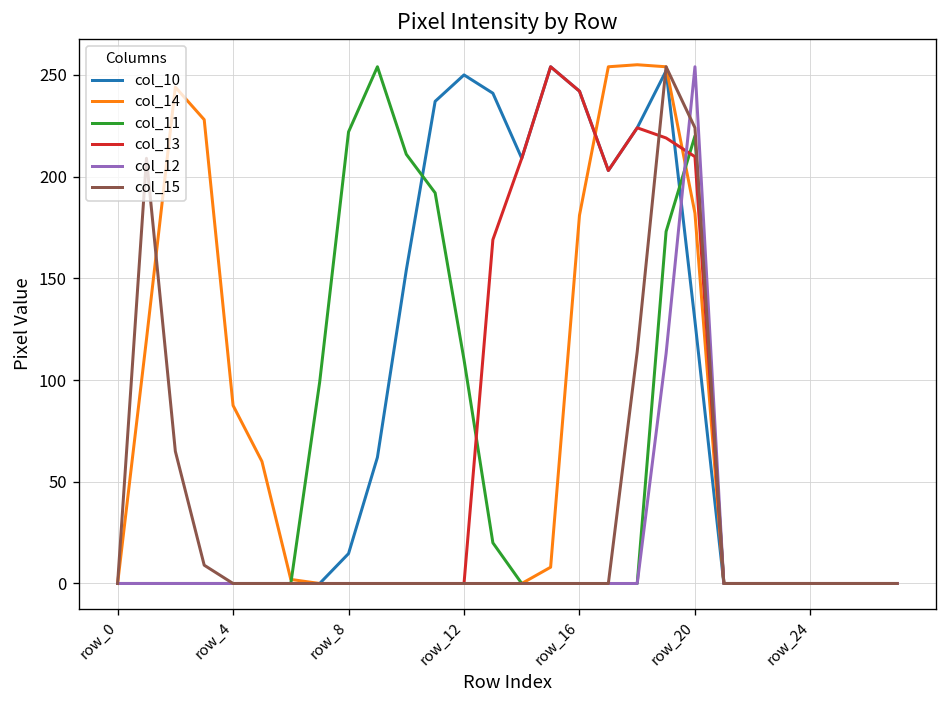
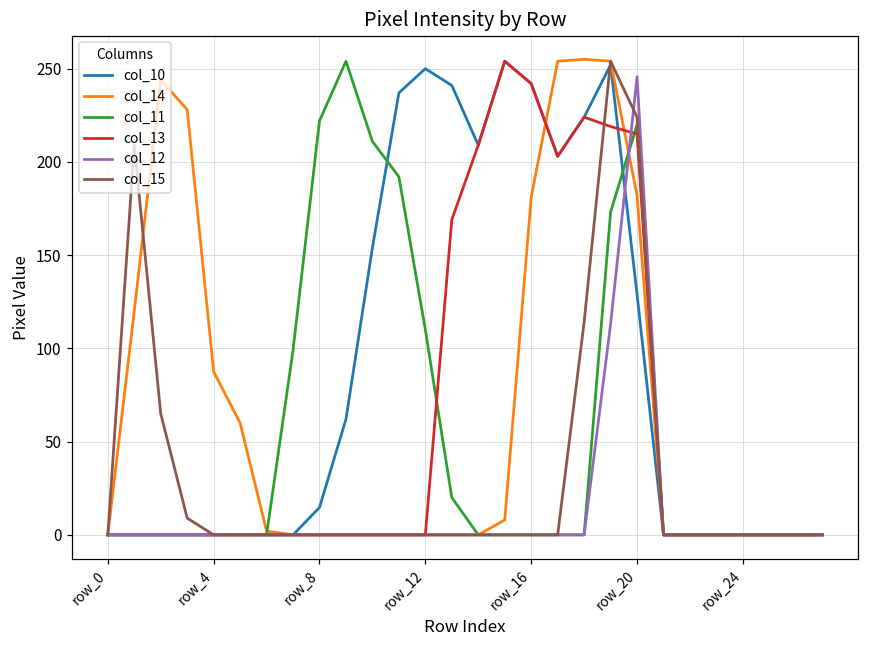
col_13, row_20: 210 -> 215
col_12, row_20: 254 -> 246
